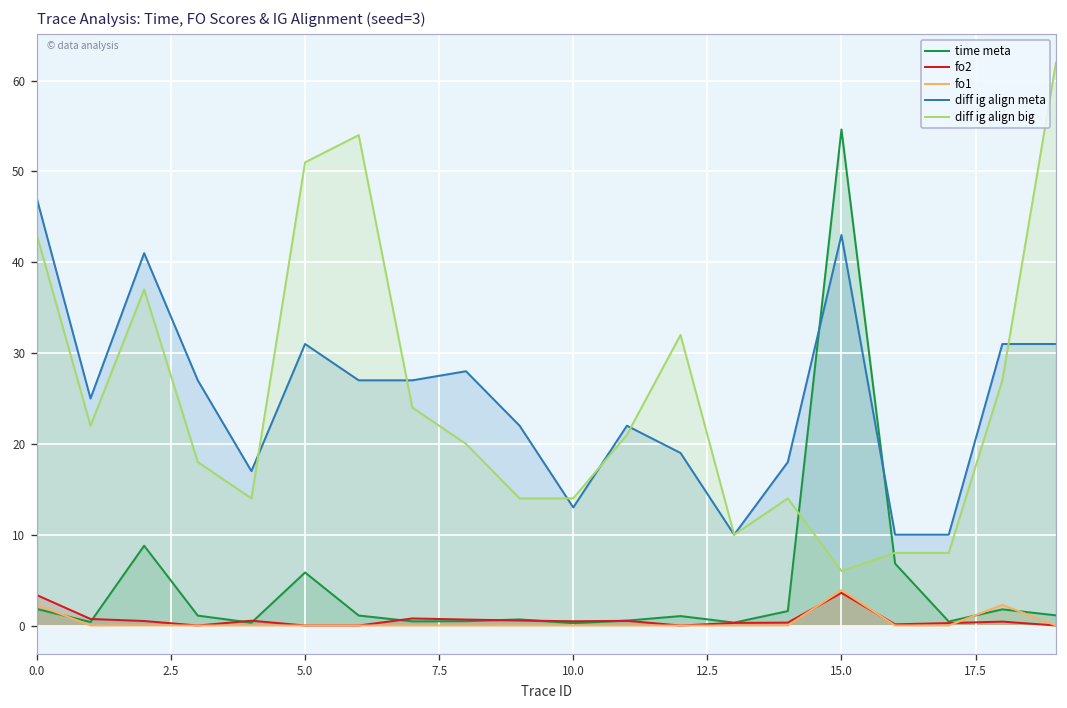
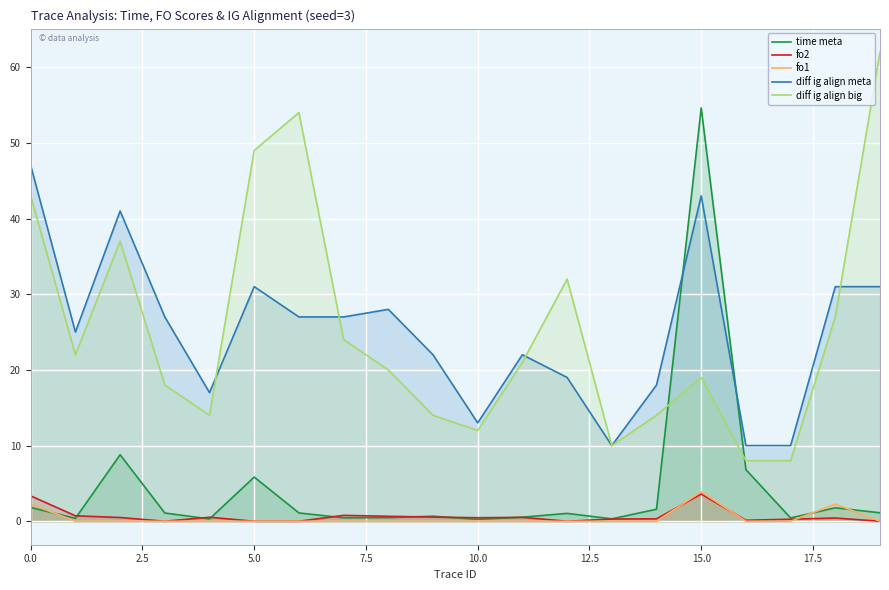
diff ig align big, 5.0: 51 -> 49
diff ig align big, 10.0: 14 -> 12
diff ig align big, 15.0: 6 -> 19
